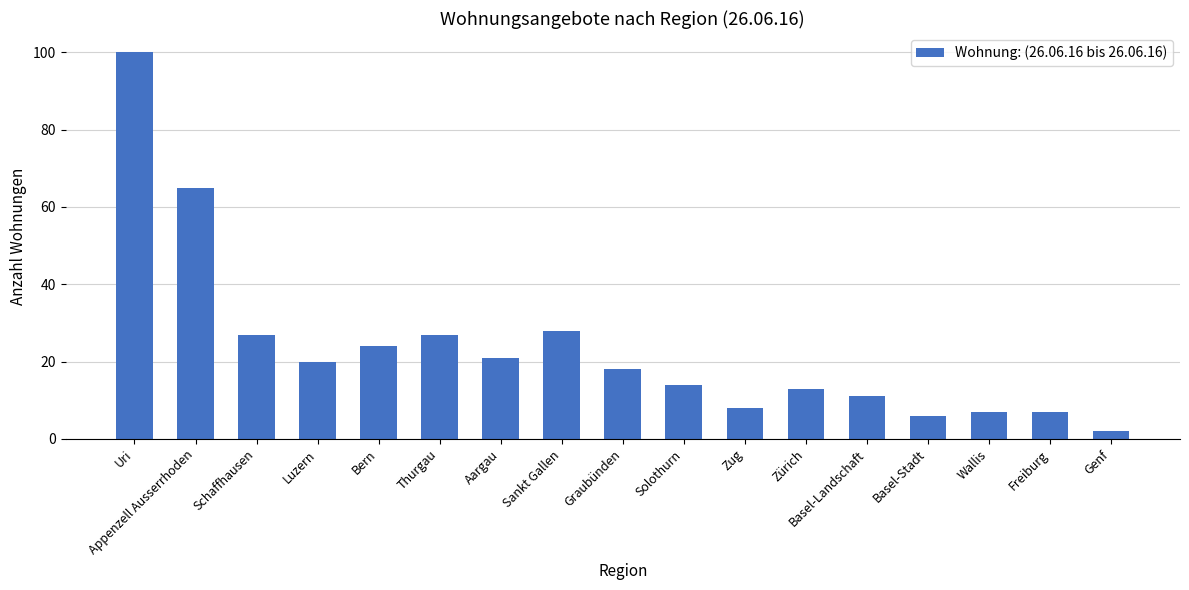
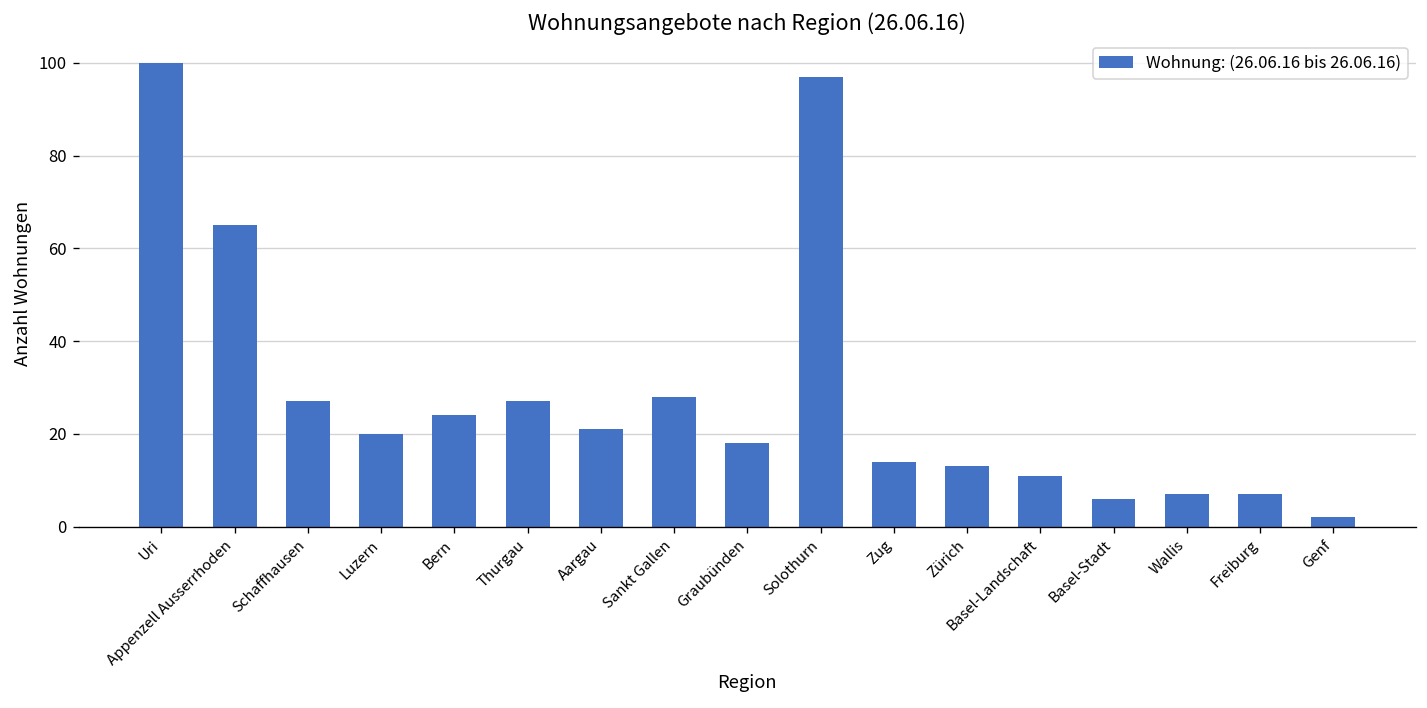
Solothurn: 14 -> 97
Zug: 8 -> 14
